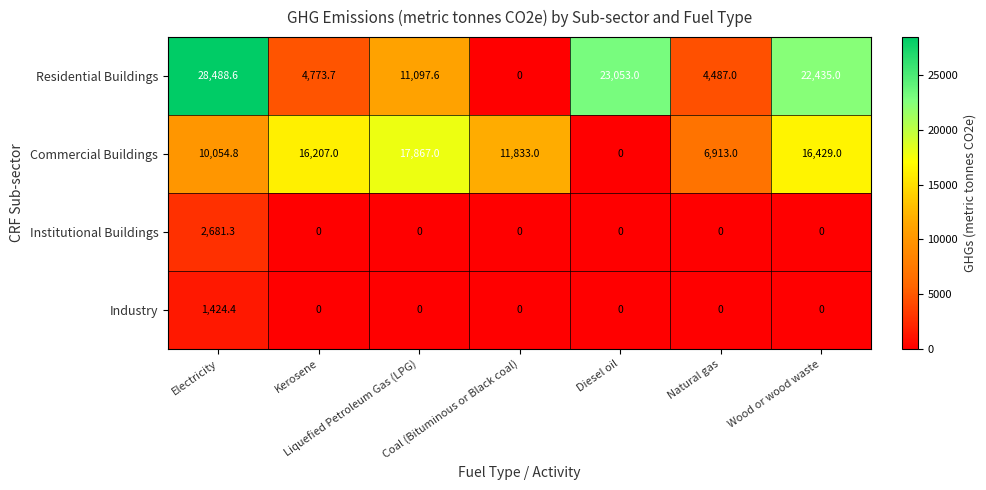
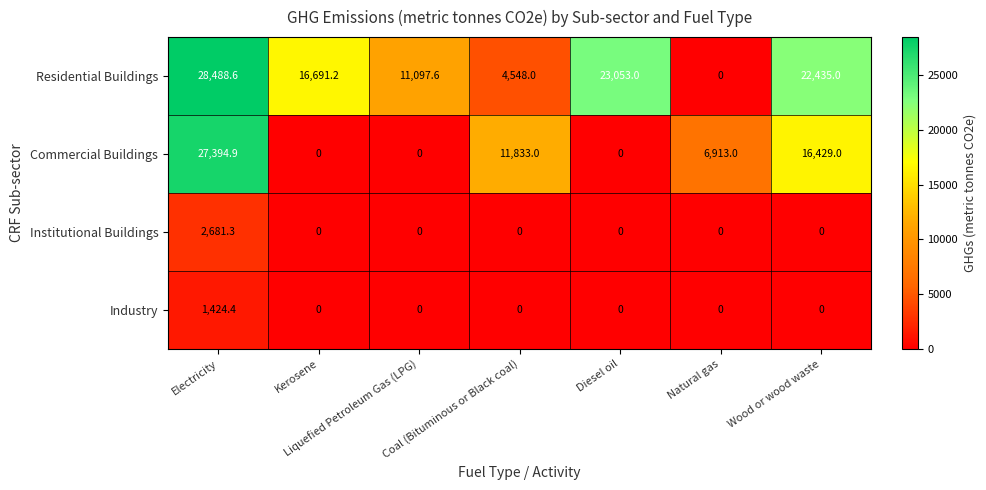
Residential Buildings, Kerosene: 4,773.7 -> 16,691.2
Residential Buildings, Coal (Bituminous or Black coal): 0 -> 4,548.0
Residential Buildings, Natural gas: 4,487.0 -> 0
Commercial Buildings, Electricity: 10,054.8 -> 27,394.9
Commercial Buildings, Kerosene: 16,207.0 -> 0
Commercial Buildings, Liquefied Petroleum Gas (LPG): 17,867.0 -> 0
